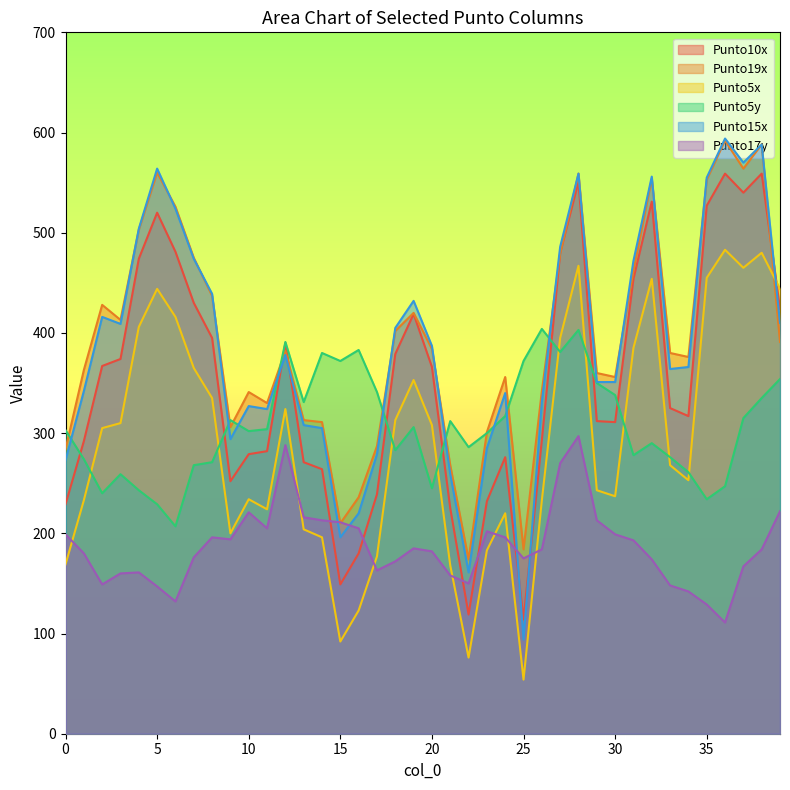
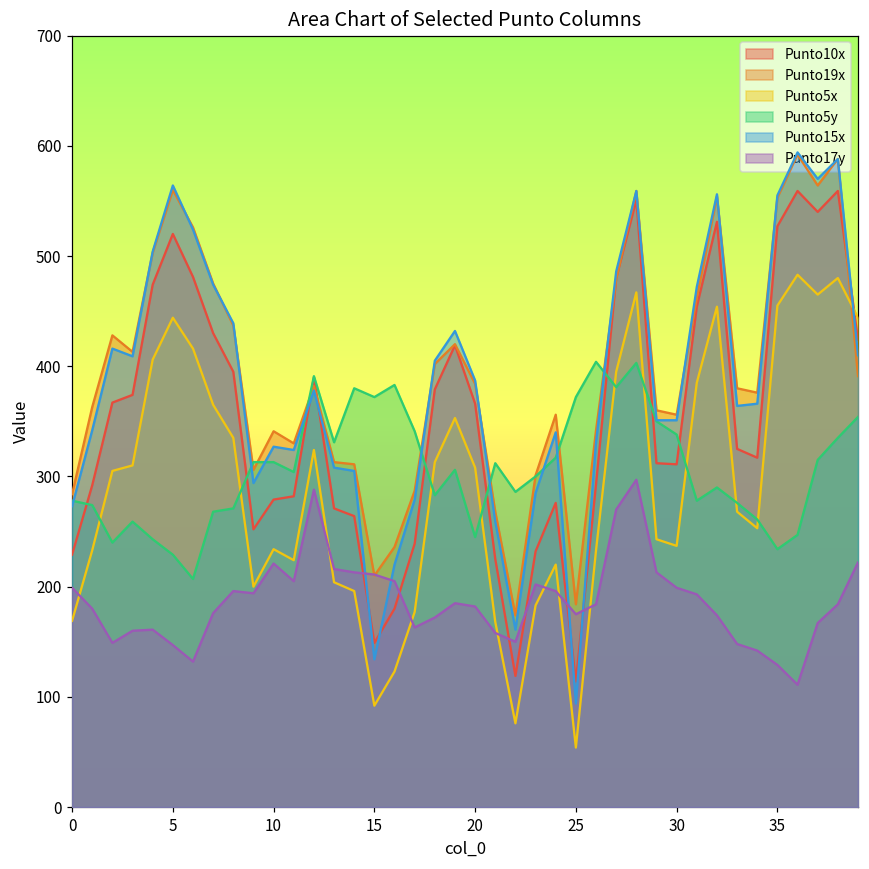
Punto5y, 0: 303 -> 278
Punto5y, 10: 302 -> 313
Punto15x, 15: 196 -> 134
